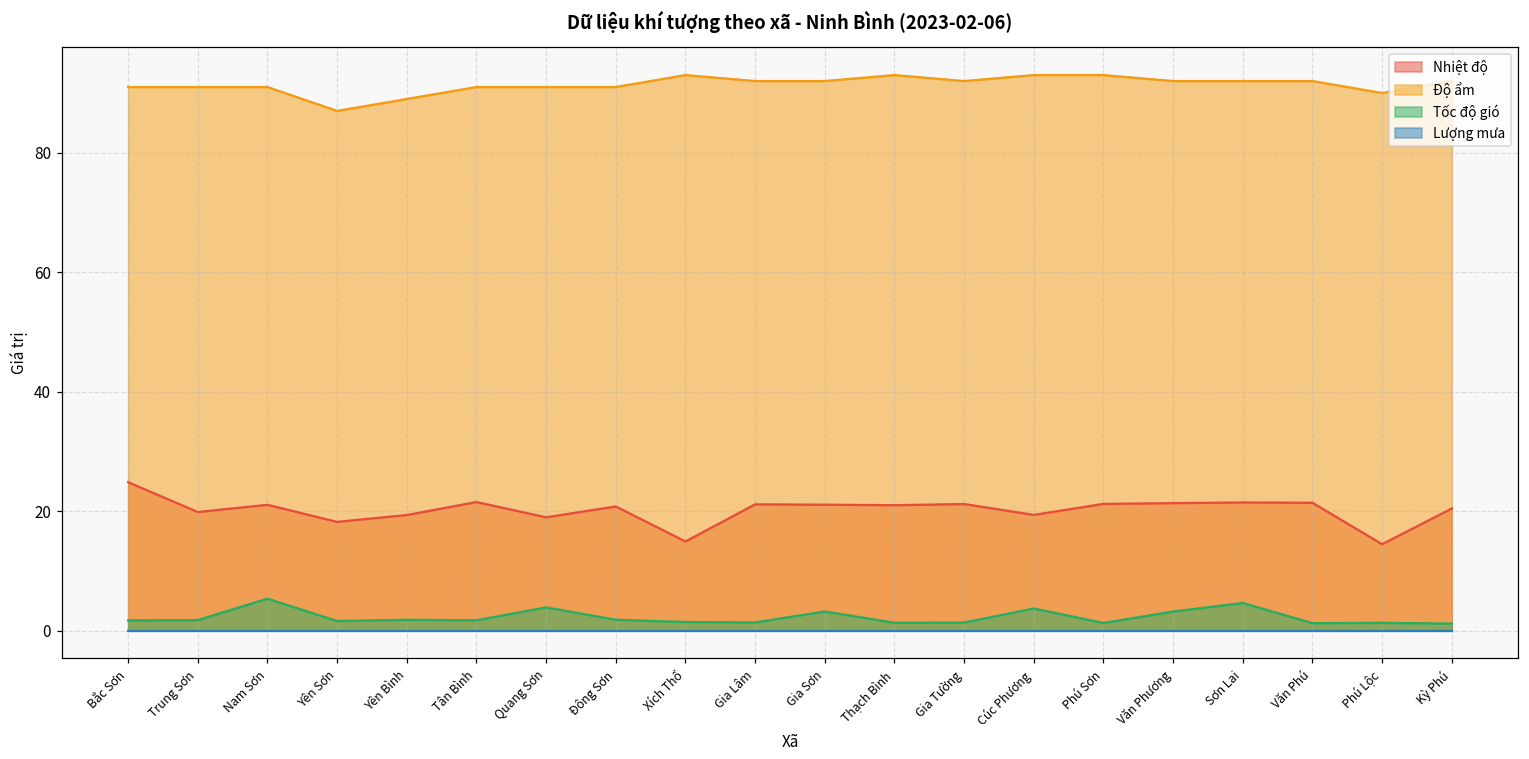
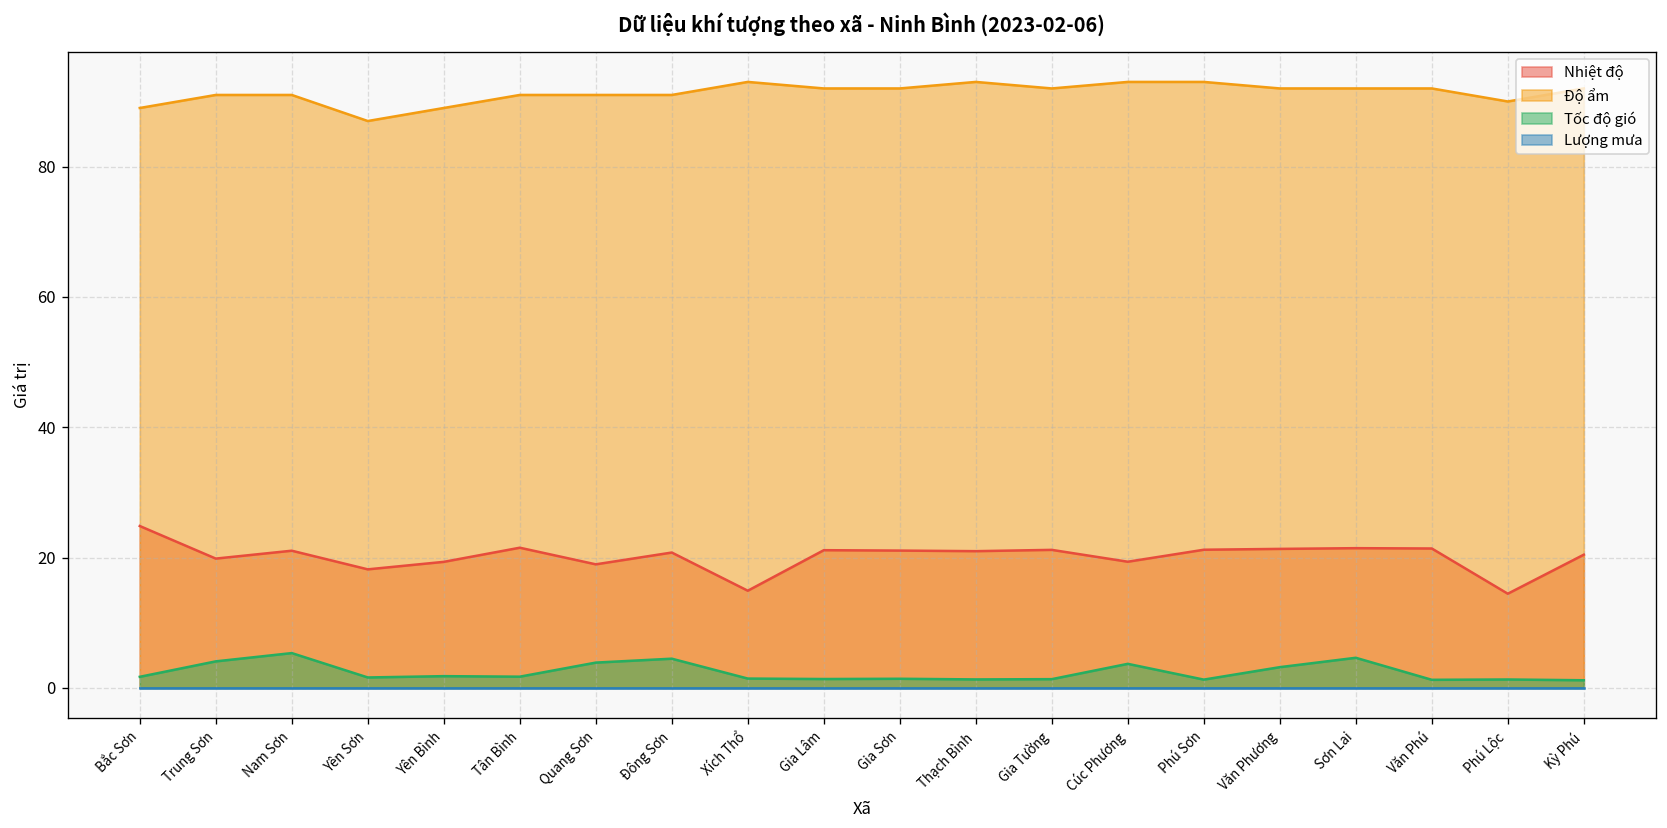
Độ ẩm, Bắc Sơn: 91 -> 89
Tốc độ gió, Trung Sơn: 2 -> 4
Tốc độ gió, Đông Sơn: 2 -> 4
Tốc độ gió, Gia Sơn: 3 -> 1
